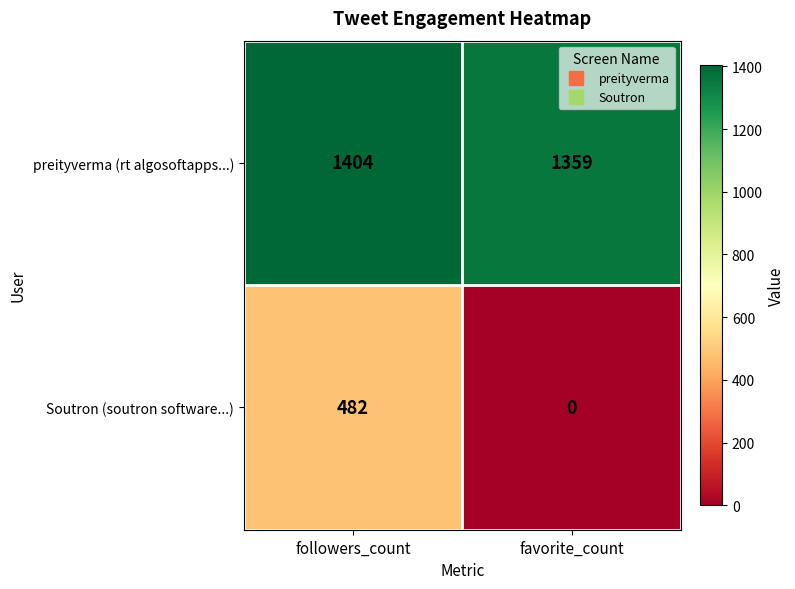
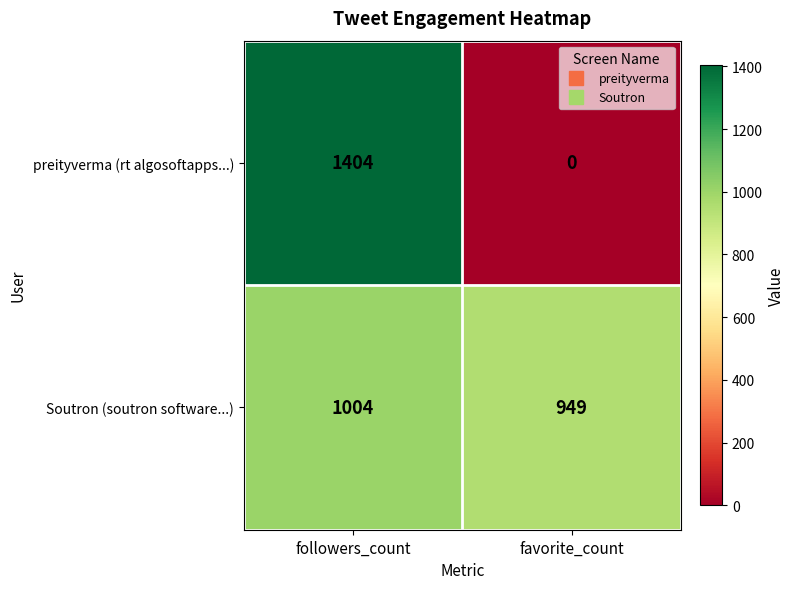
preityverma (rt algosoftapps...), favorite_count: 1359 -> 0
Soutron (soutron software...), followers_count: 482 -> 1004
Soutron (soutron software...), favorite_count: 0 -> 949
